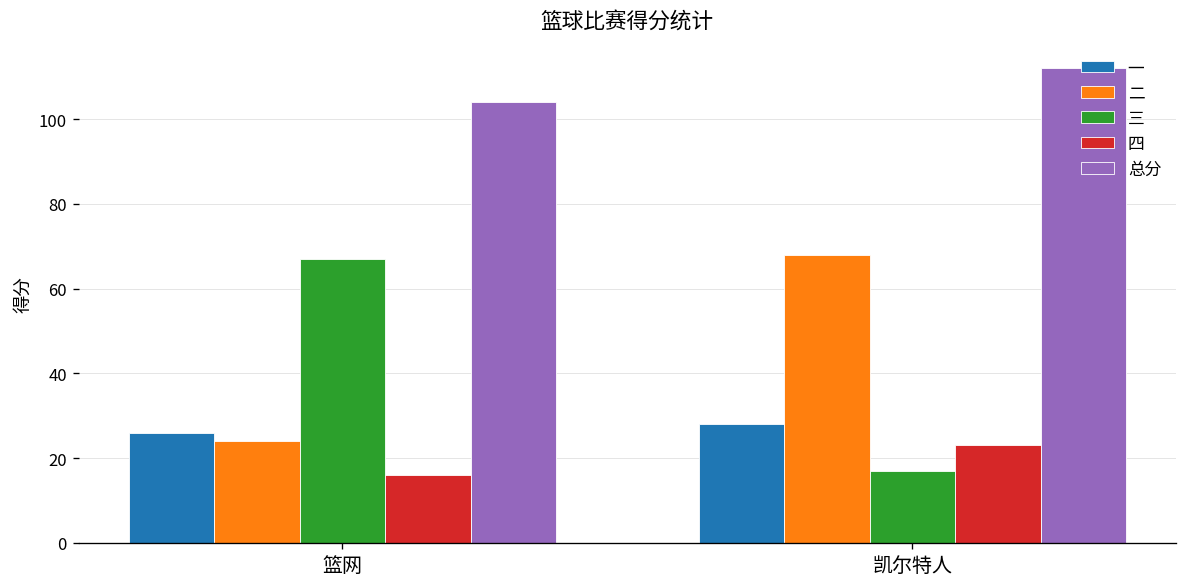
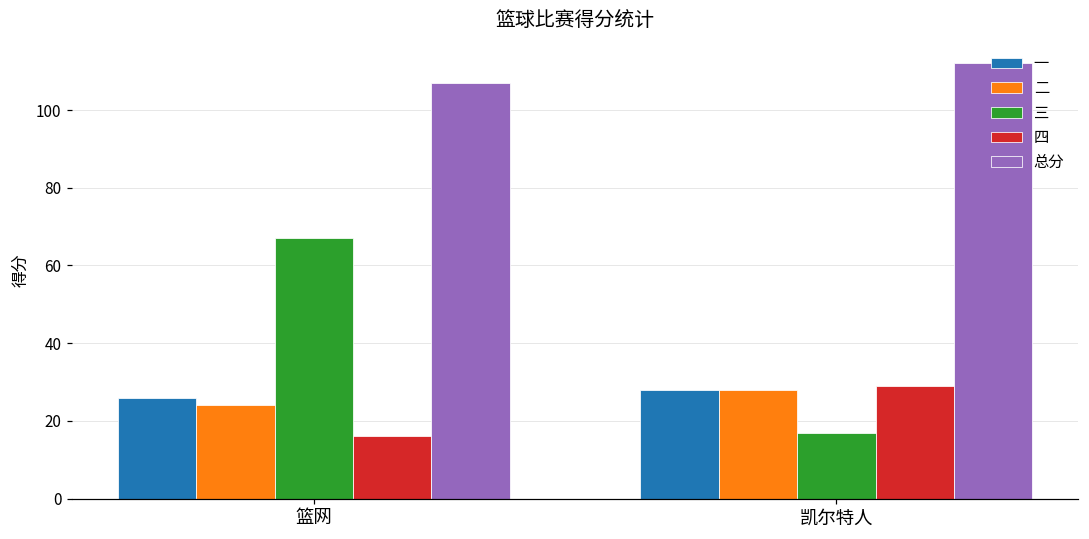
总分, 篮网: 104 -> 107
二, 凯尔特人: 68 -> 28
四, 凯尔特人: 23 -> 29
